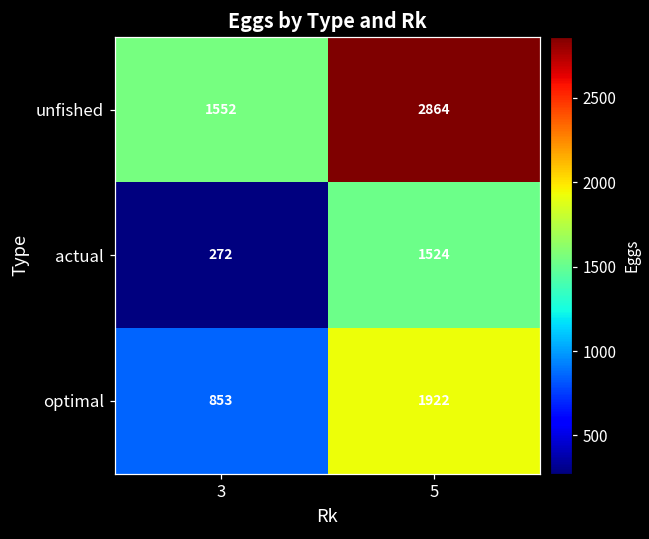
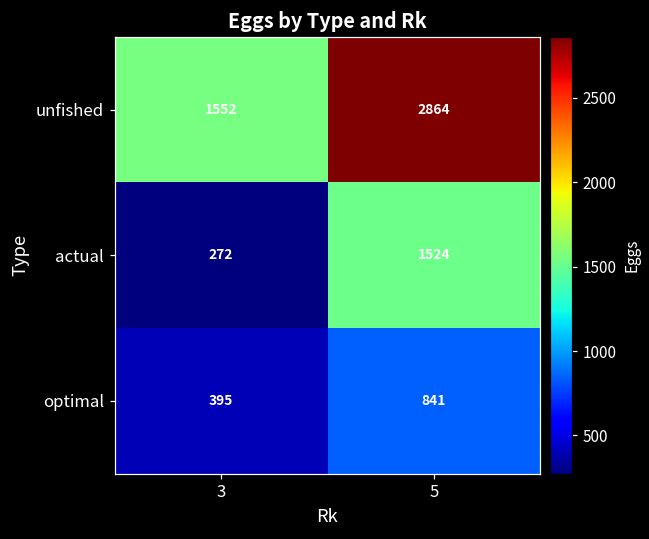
optimal, 3: 853 -> 395
optimal, 5: 1922 -> 841
